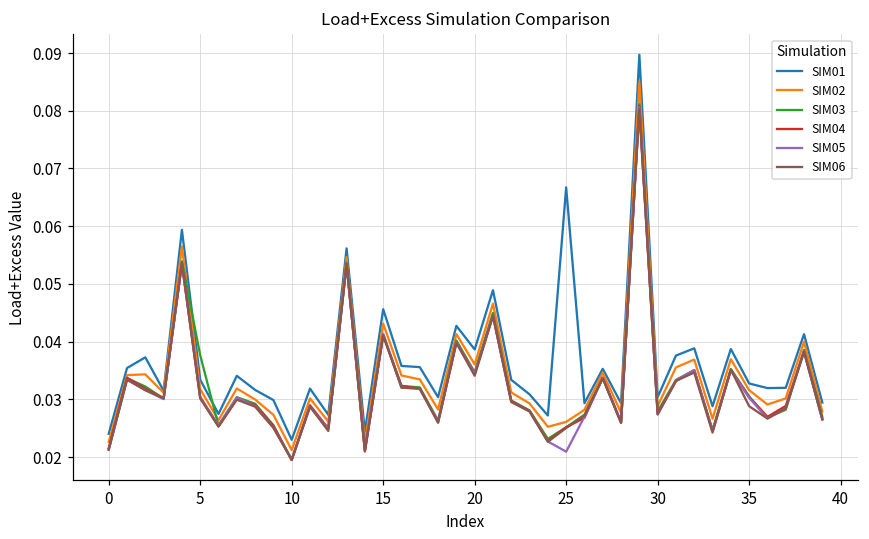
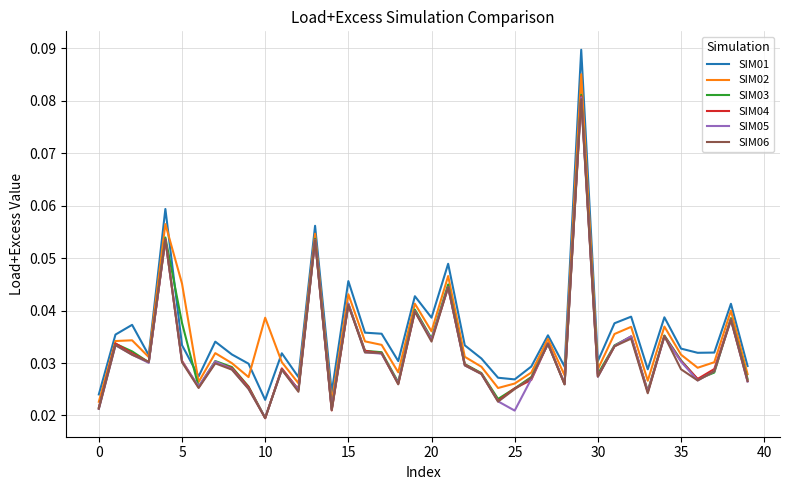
SIM02, 5: 0.032 -> 0.045
SIM02, 10: 0.021 -> 0.039
SIM01, 25: 0.067 -> 0.027
